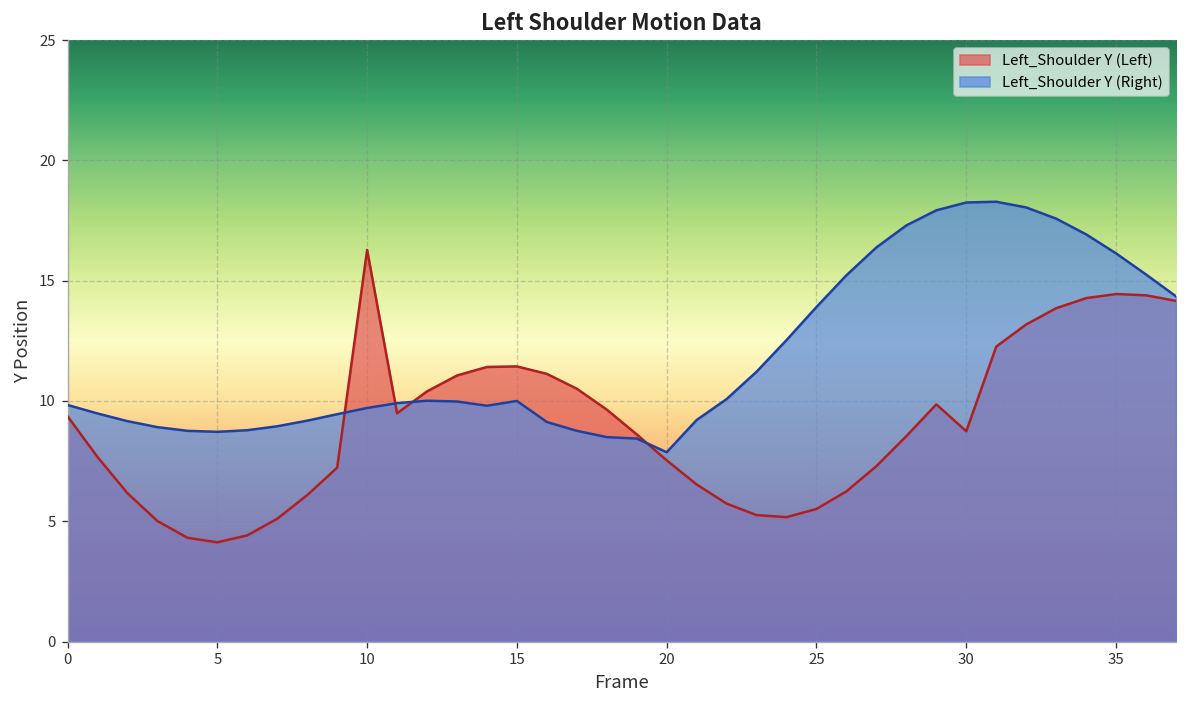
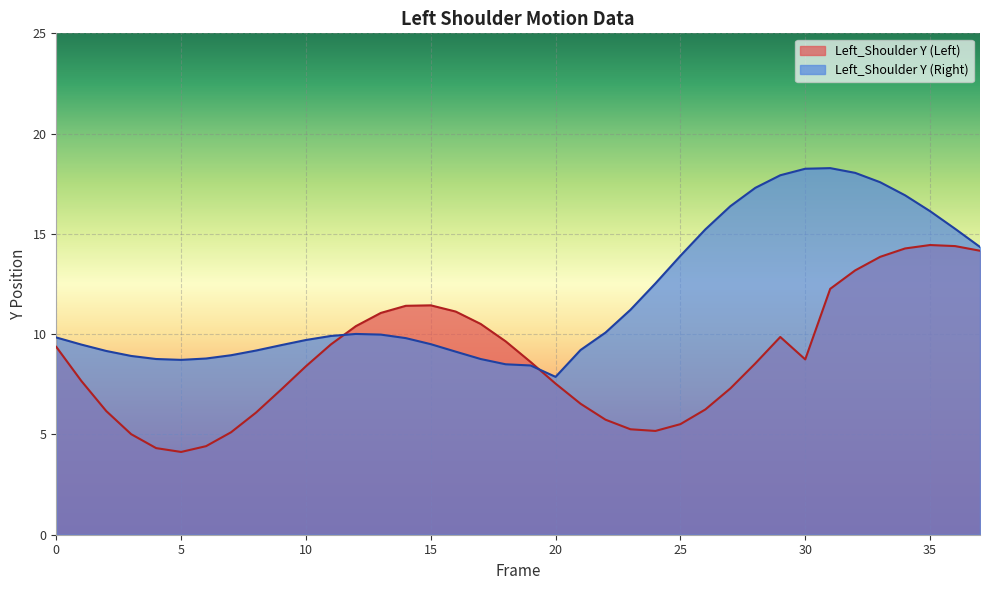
Left_Shoulder Y (Left), 10: 16.3 -> 8.4
Left_Shoulder Y (Right), 15: 10.0 -> 9.5
